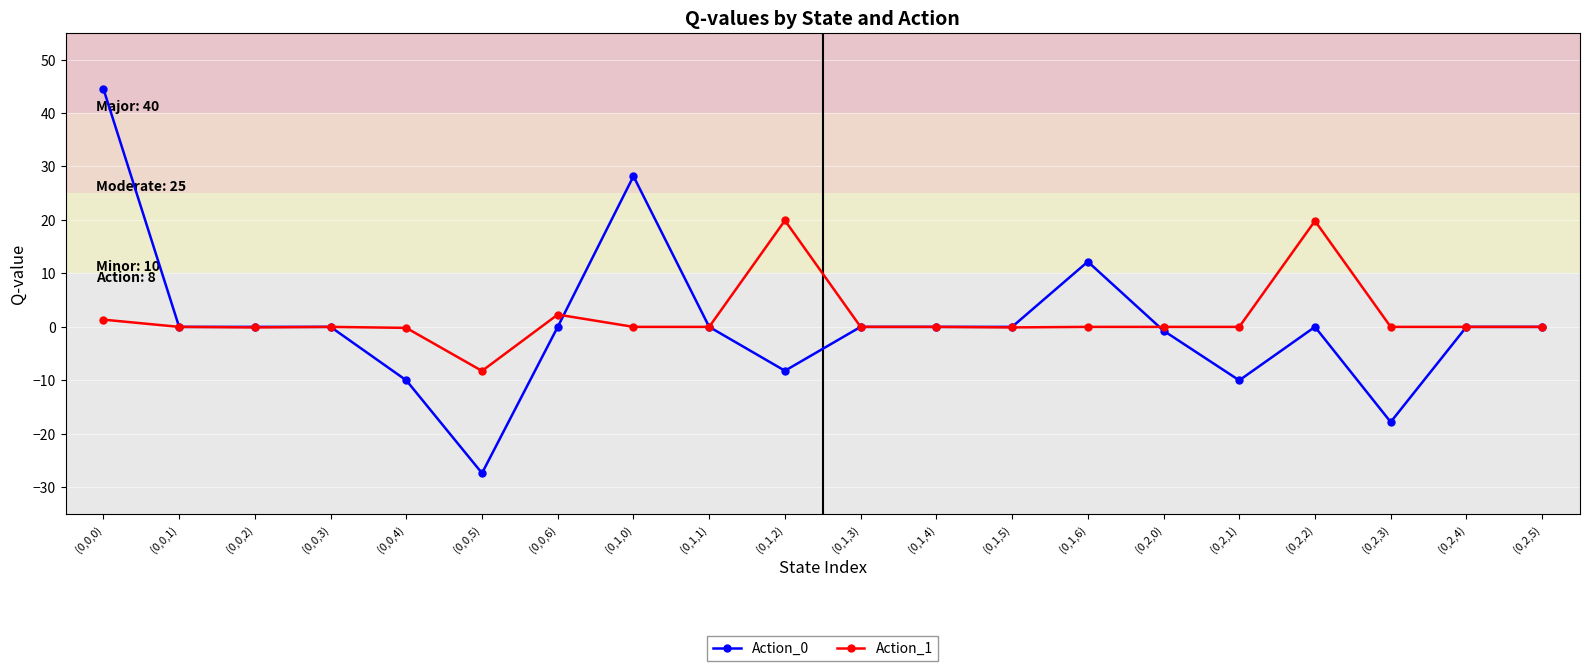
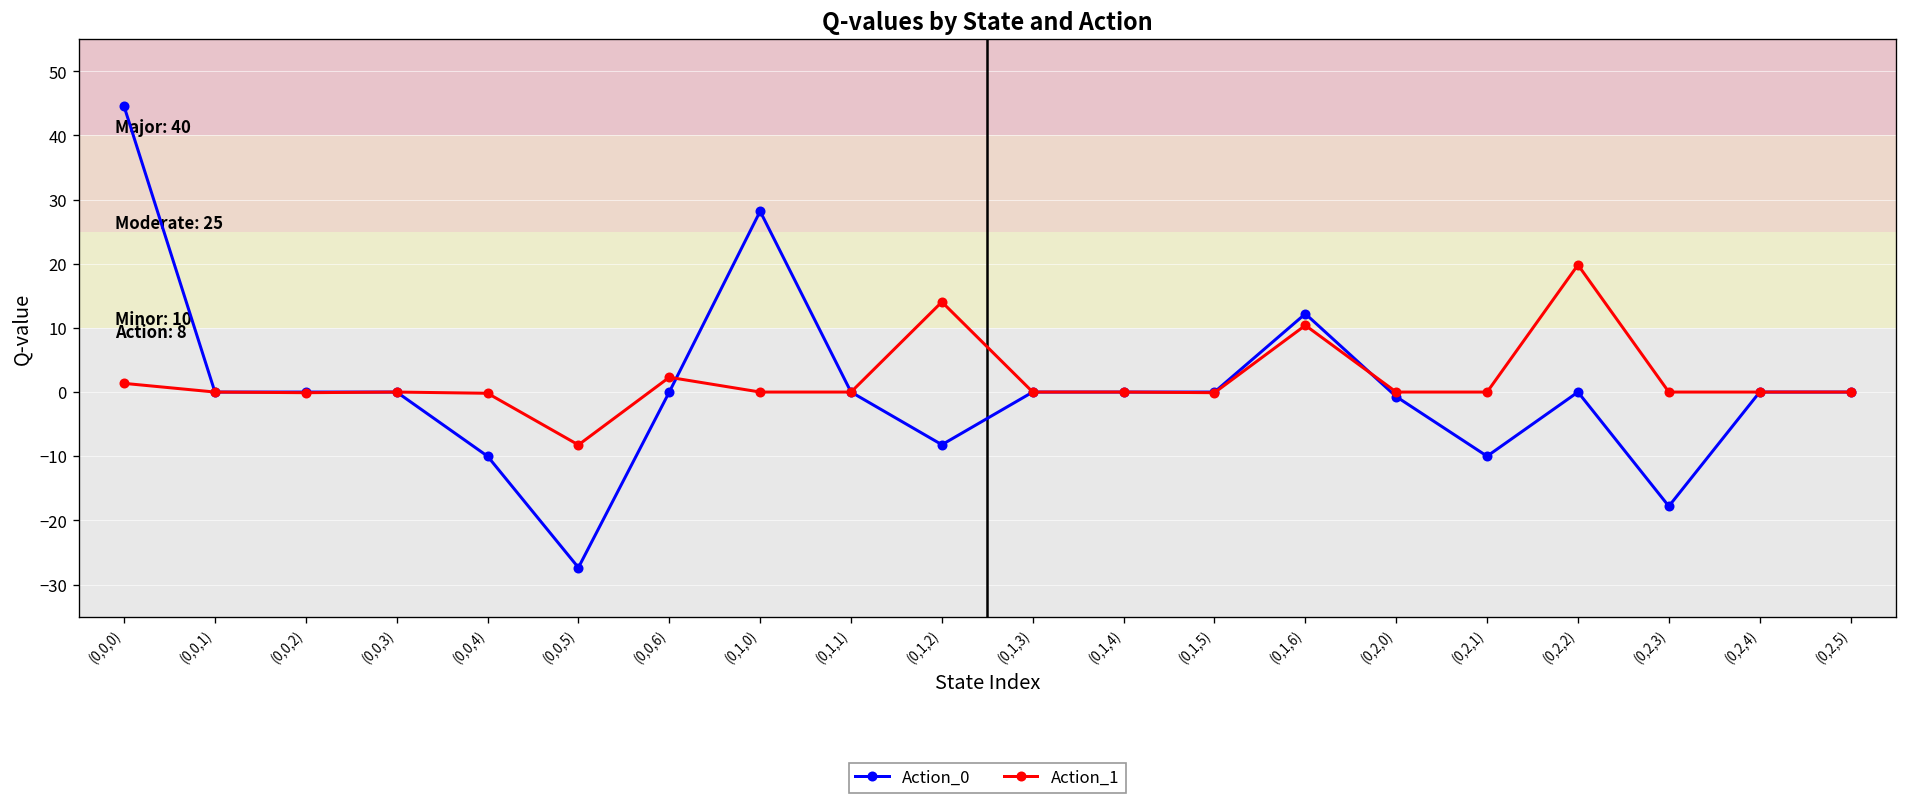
Action_1, (0,1,2): 20 -> 14
Action_1, (0,1,6): 0 -> 10
